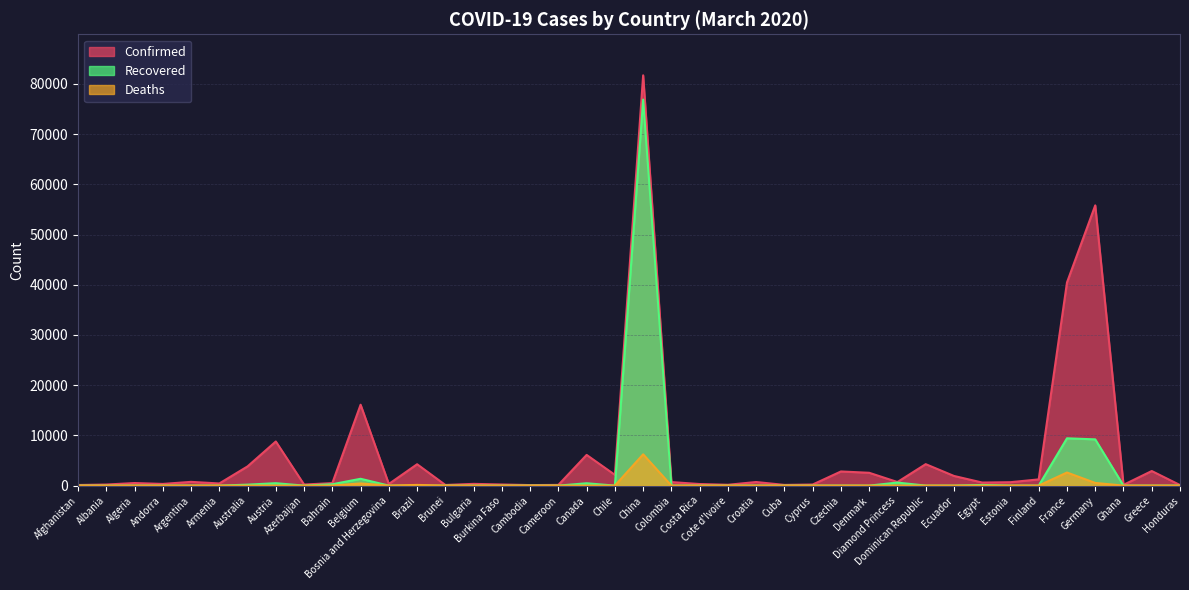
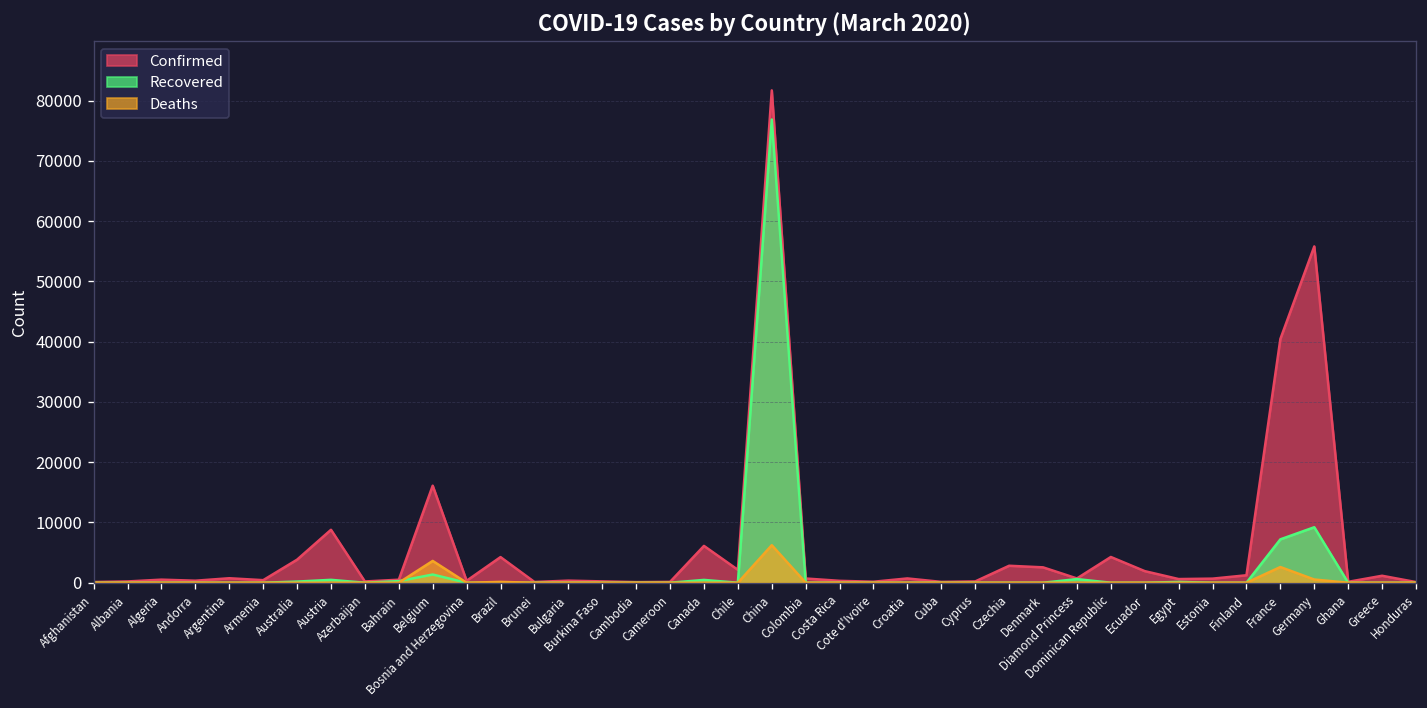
Deaths, Belgium: 0 -> 4000
Recovered, France: 9000 -> 7000
Confirmed, Greece: 3000 -> 1000
